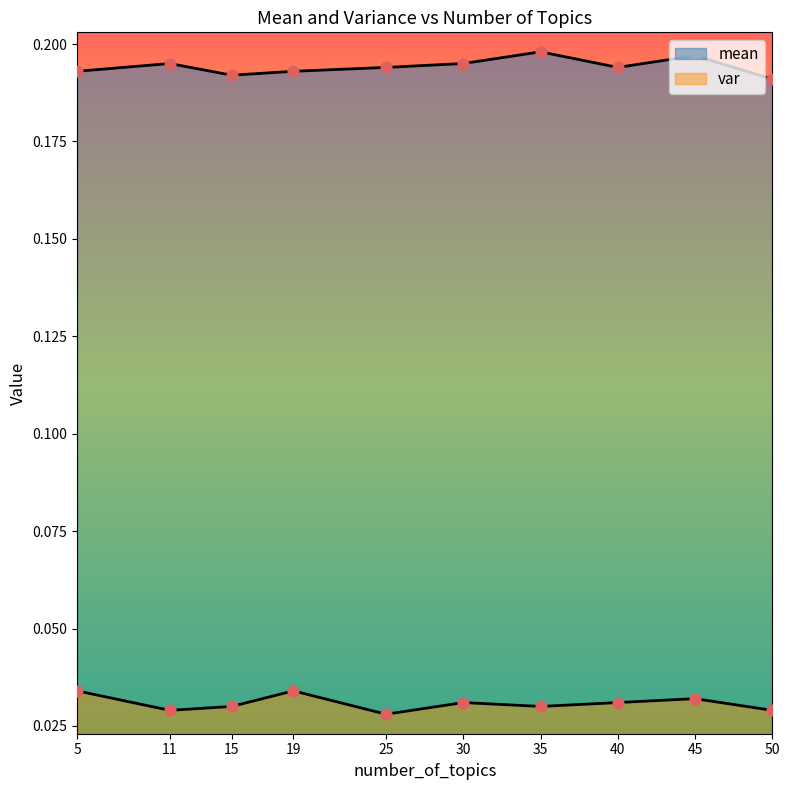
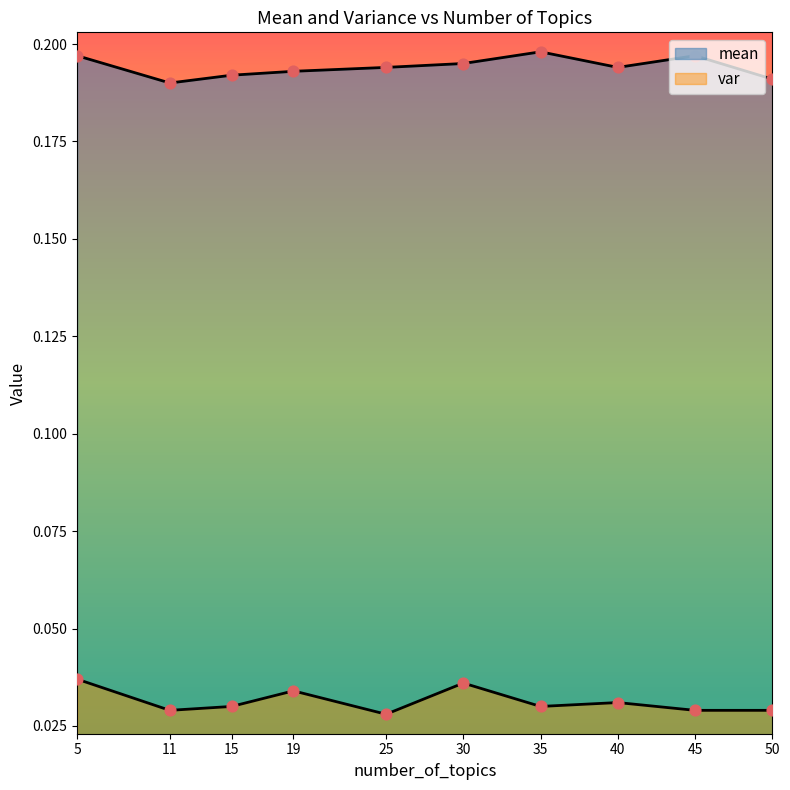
mean, 5: 0.193 -> 0.197
var, 5: 0.034 -> 0.037
mean, 11: 0.195 -> 0.190
var, 30: 0.031 -> 0.036
var, 45: 0.032 -> 0.029
